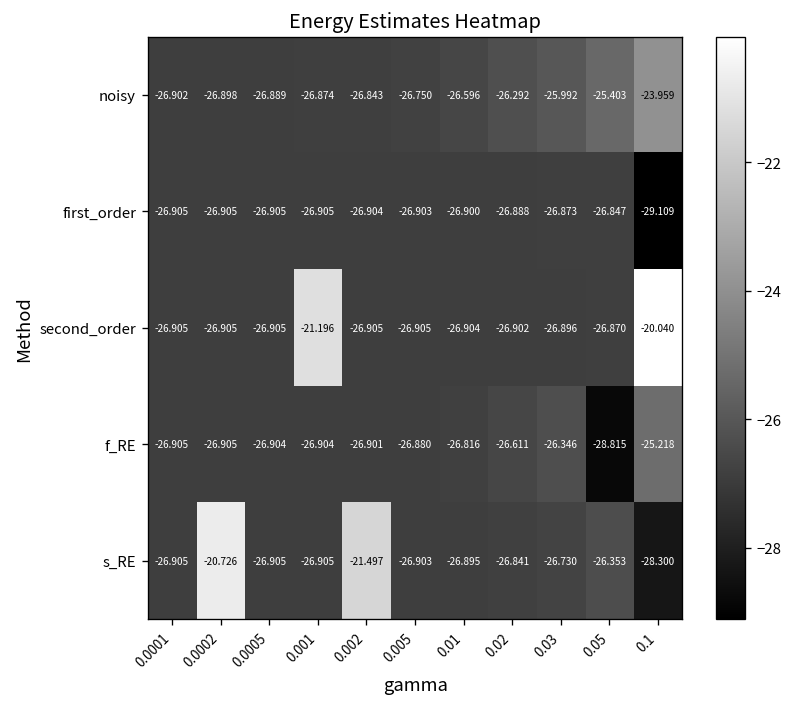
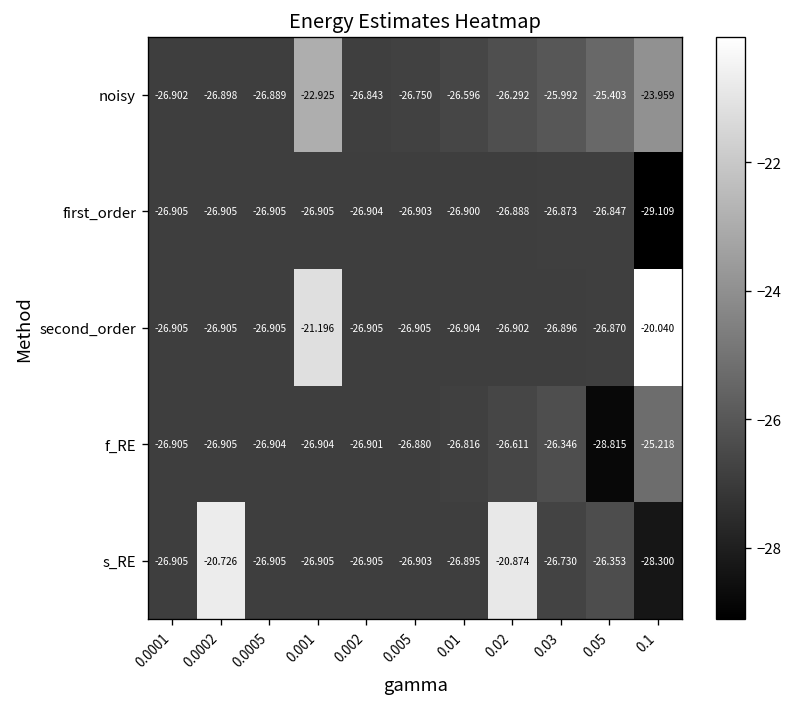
noisy, 0.001: -26.874 -> -22.925
s_RE, 0.002: -21.497 -> -26.905
s_RE, 0.02: -26.841 -> -20.874
